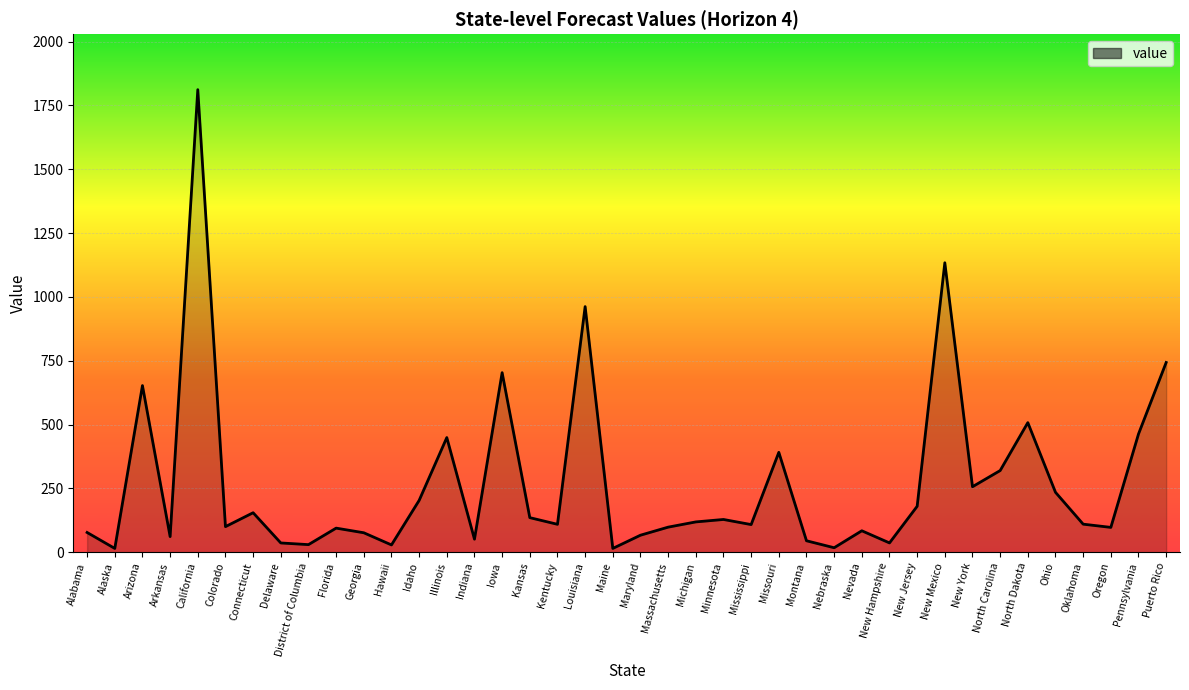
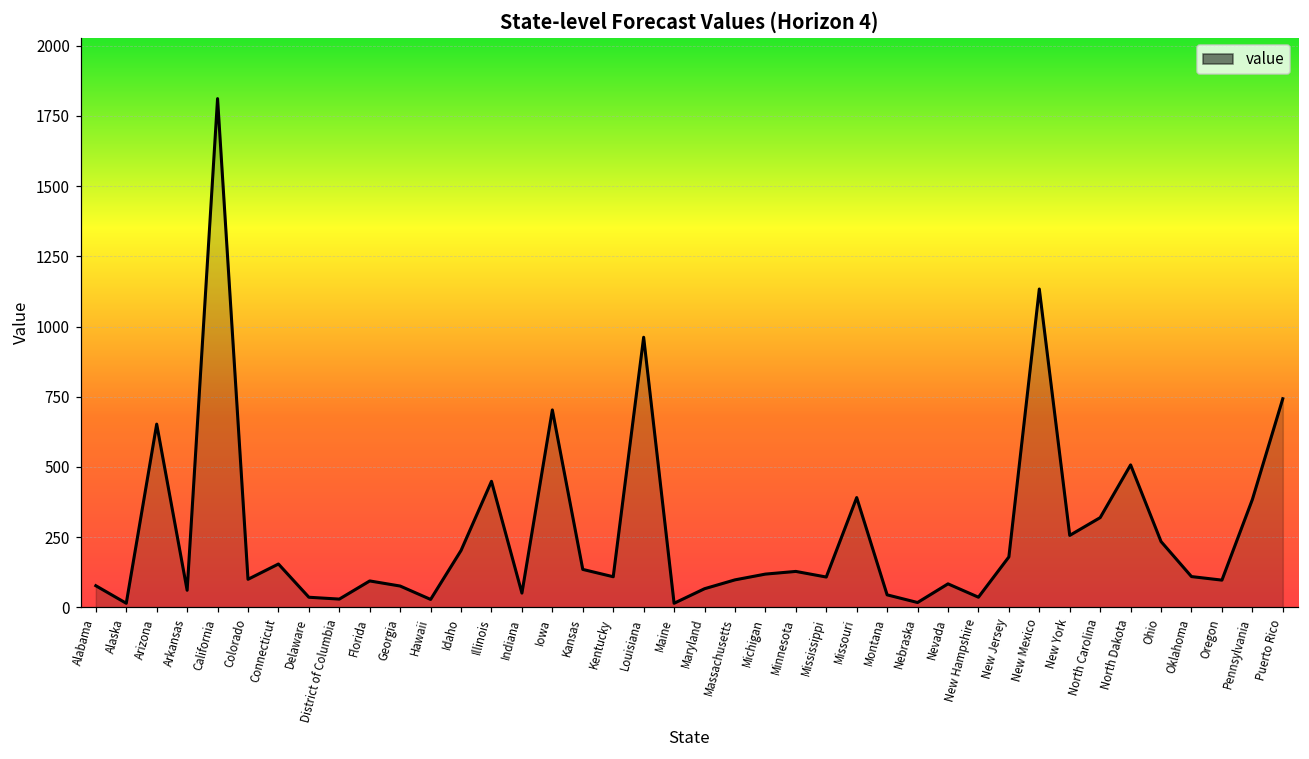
Pennsylvania: 460 -> 380
